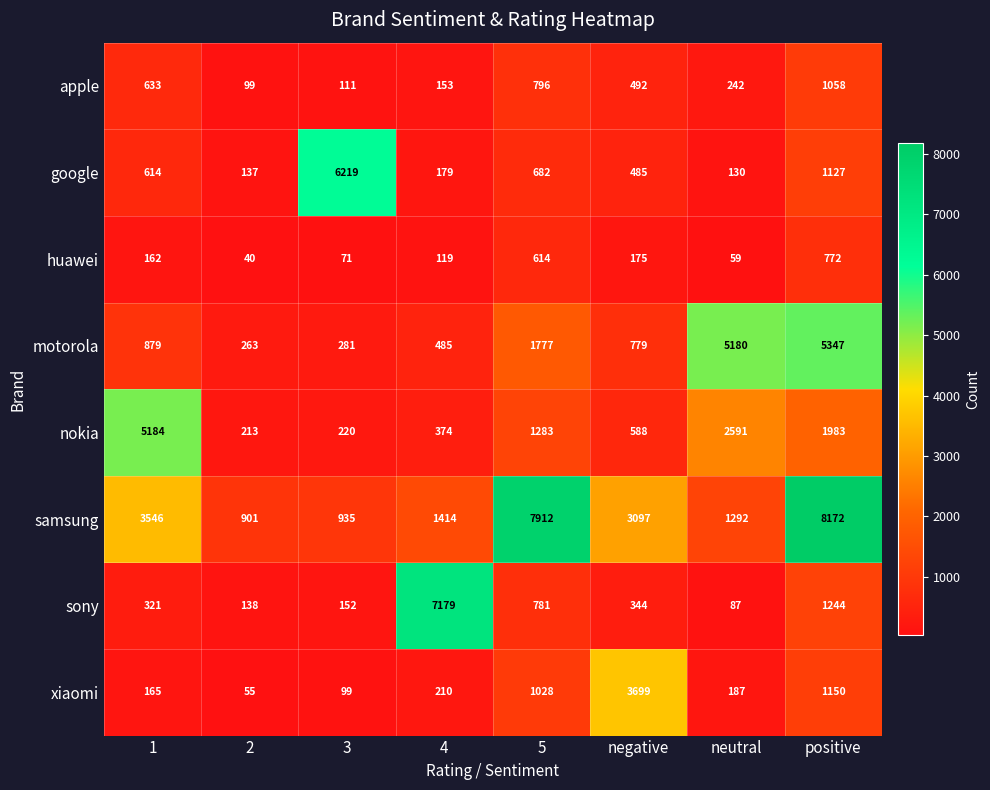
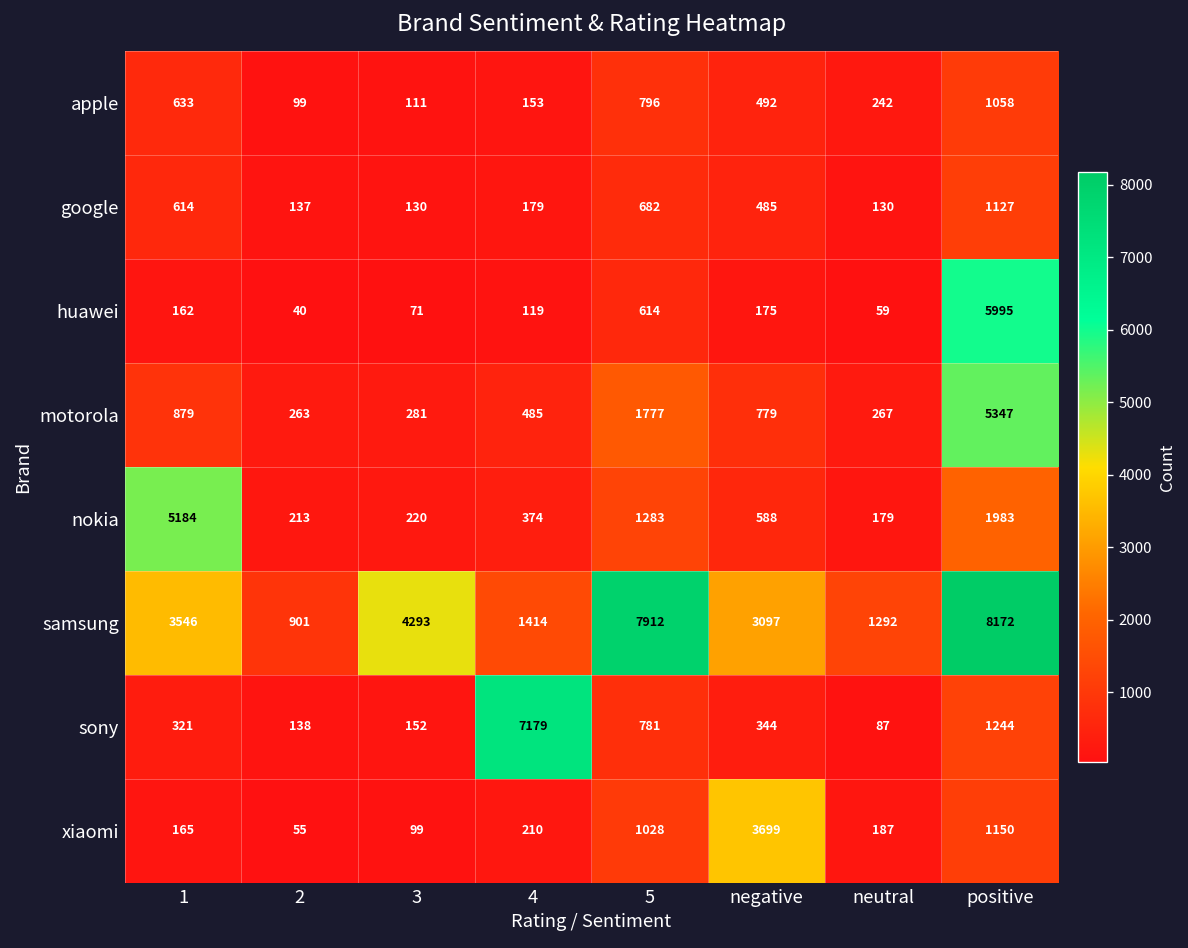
google, 3: 6219 -> 130
huawei, positive: 772 -> 5995
motorola, neutral: 5180 -> 267
nokia, neutral: 2591 -> 179
samsung, 3: 935 -> 4293
